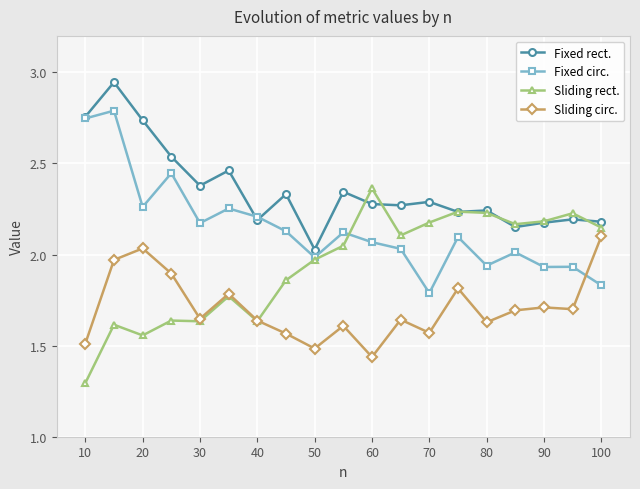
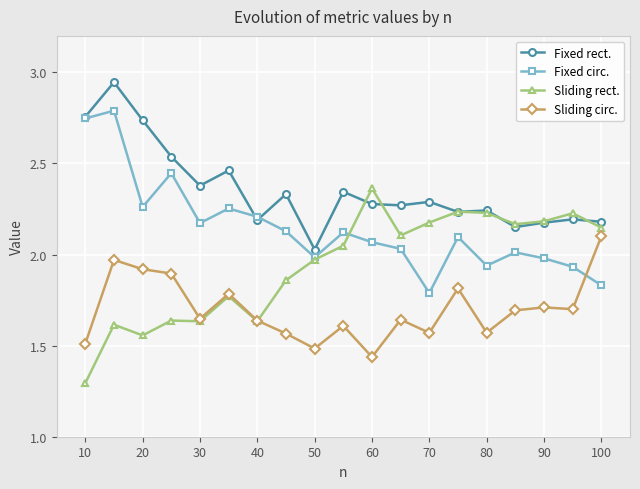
Sliding circ., 20: 2.03 -> 1.92
Sliding circ., 80: 1.63 -> 1.57
Fixed circ., 90: 1.93 -> 1.98
